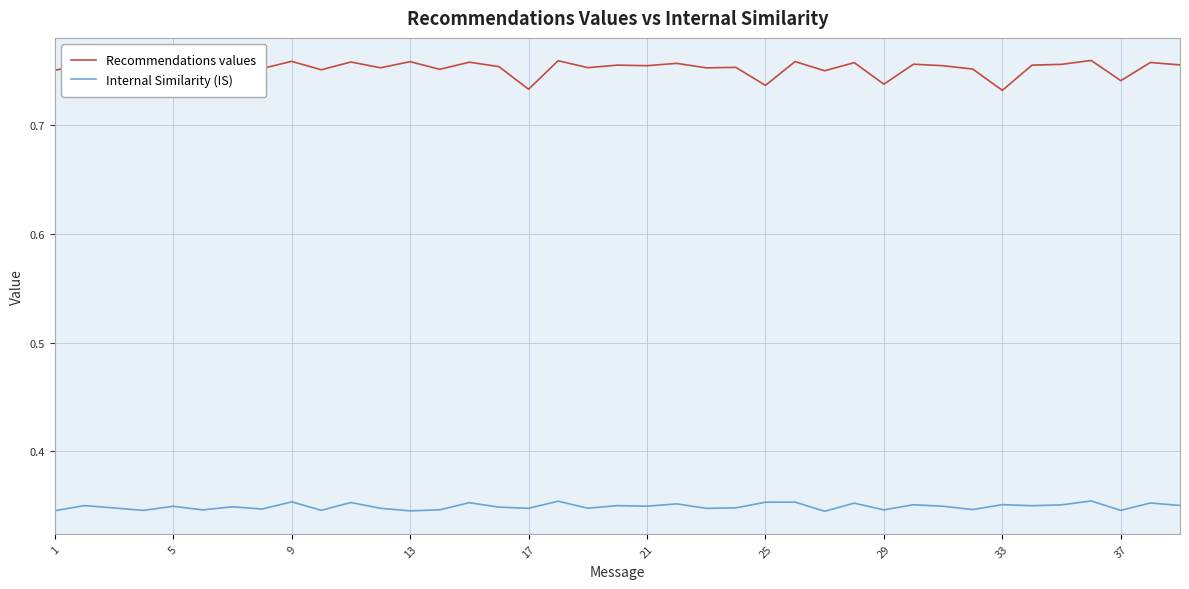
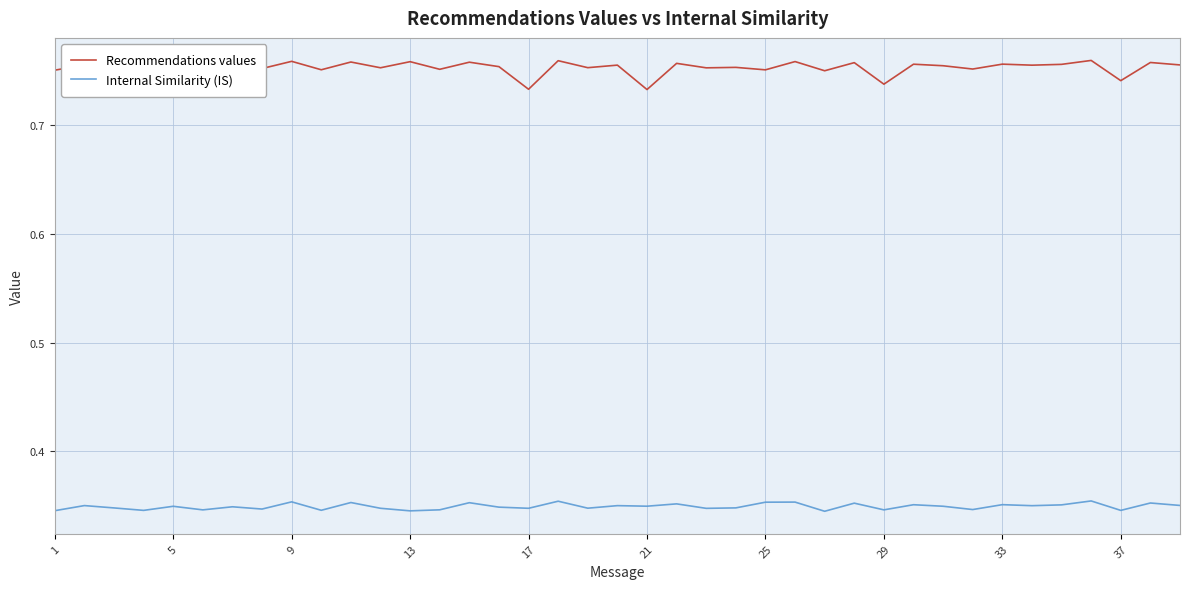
Recommendations values, 21: 0.755 -> 0.733
Recommendations values, 25: 0.737 -> 0.751
Recommendations values, 33: 0.732 -> 0.756
